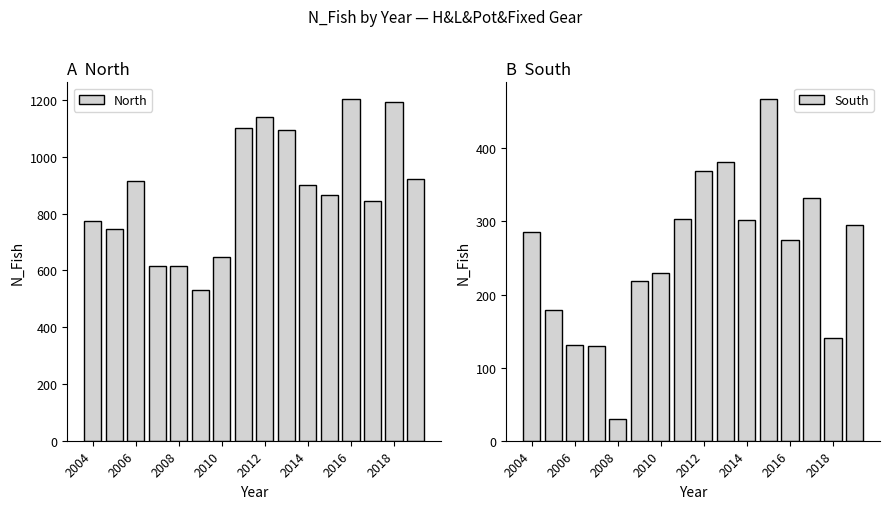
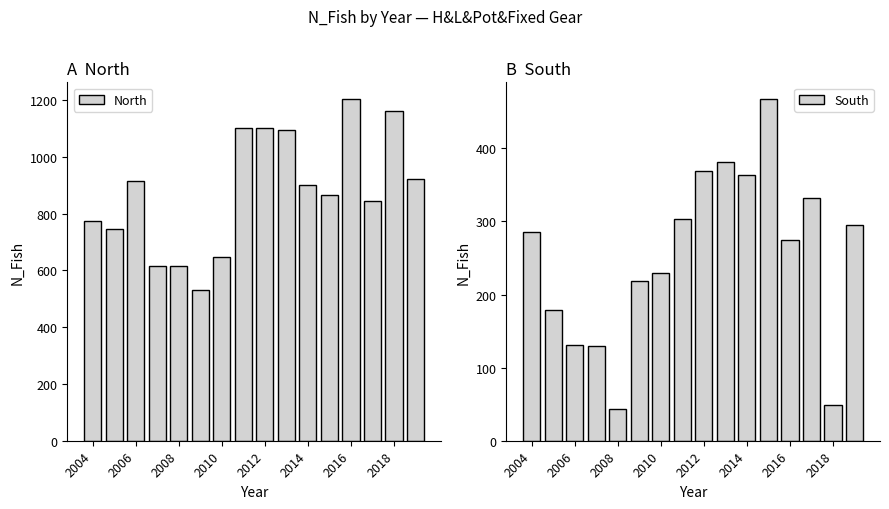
A North, 2012: 1140 -> 1100
A North, 2018: 1200 -> 1160
B South, 2008: 30 -> 40
B South, 2014: 300 -> 360
B South, 2018: 140 -> 50
